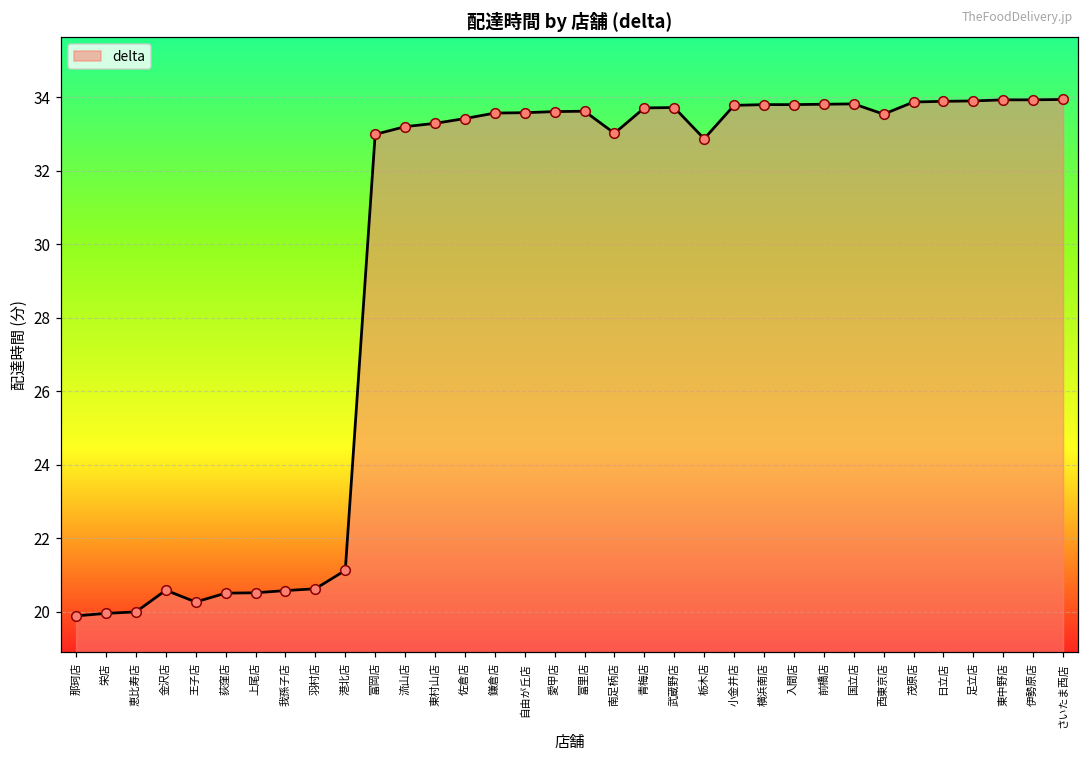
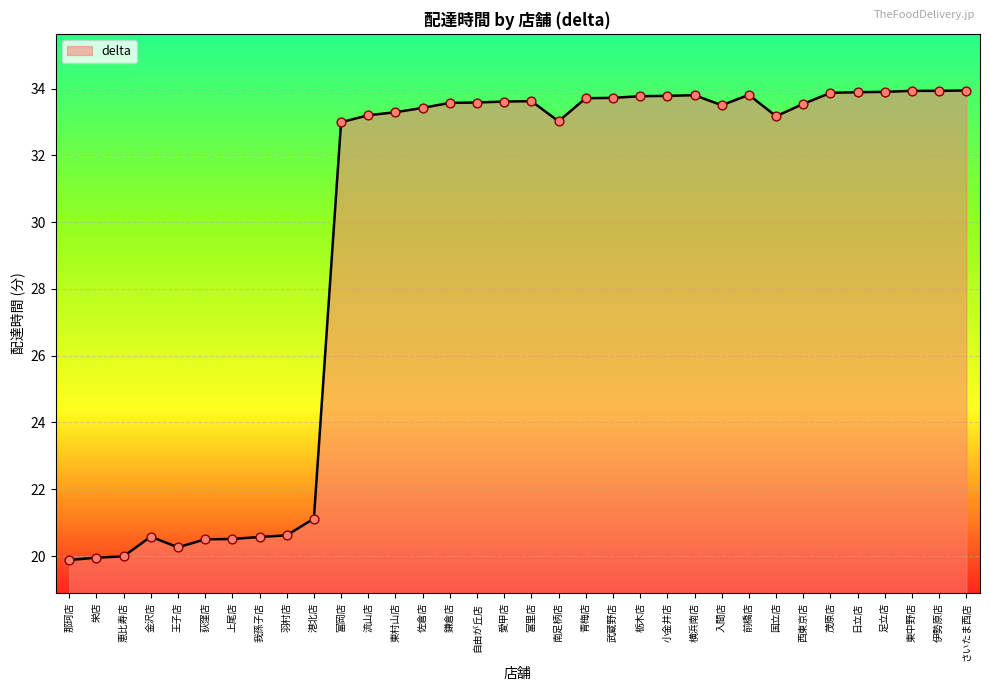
栃木店: 32.9 -> 33.8
入間店: 33.8 -> 33.5
国立店: 33.8 -> 33.2
